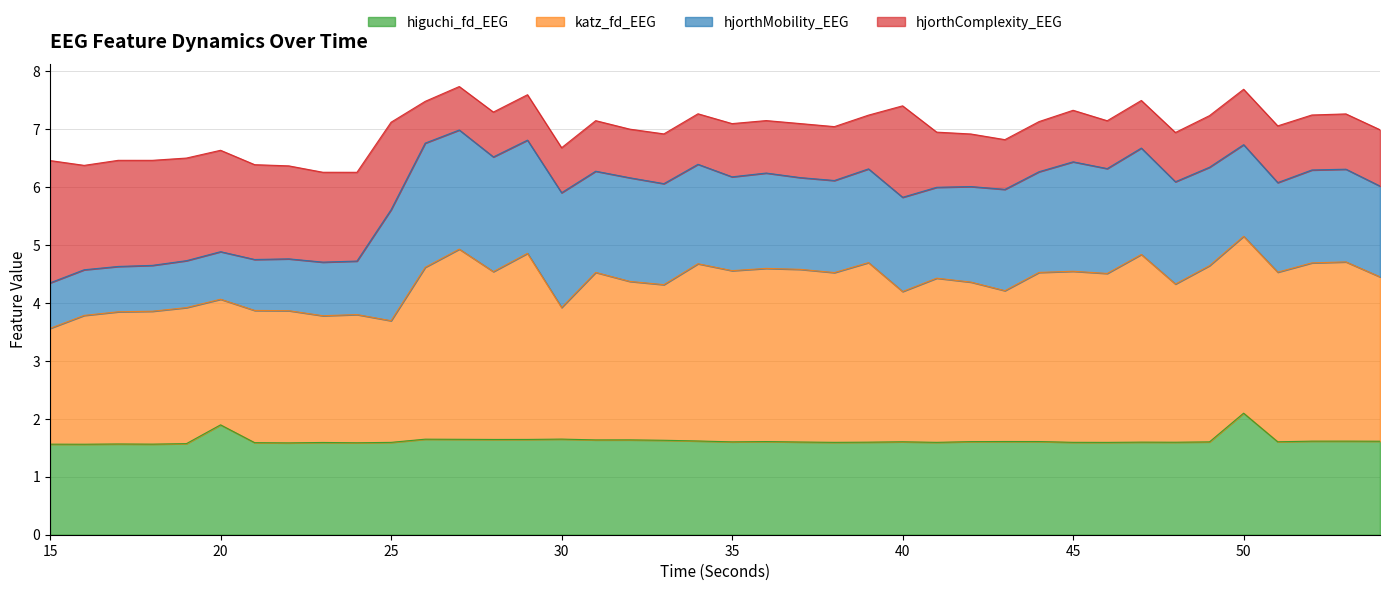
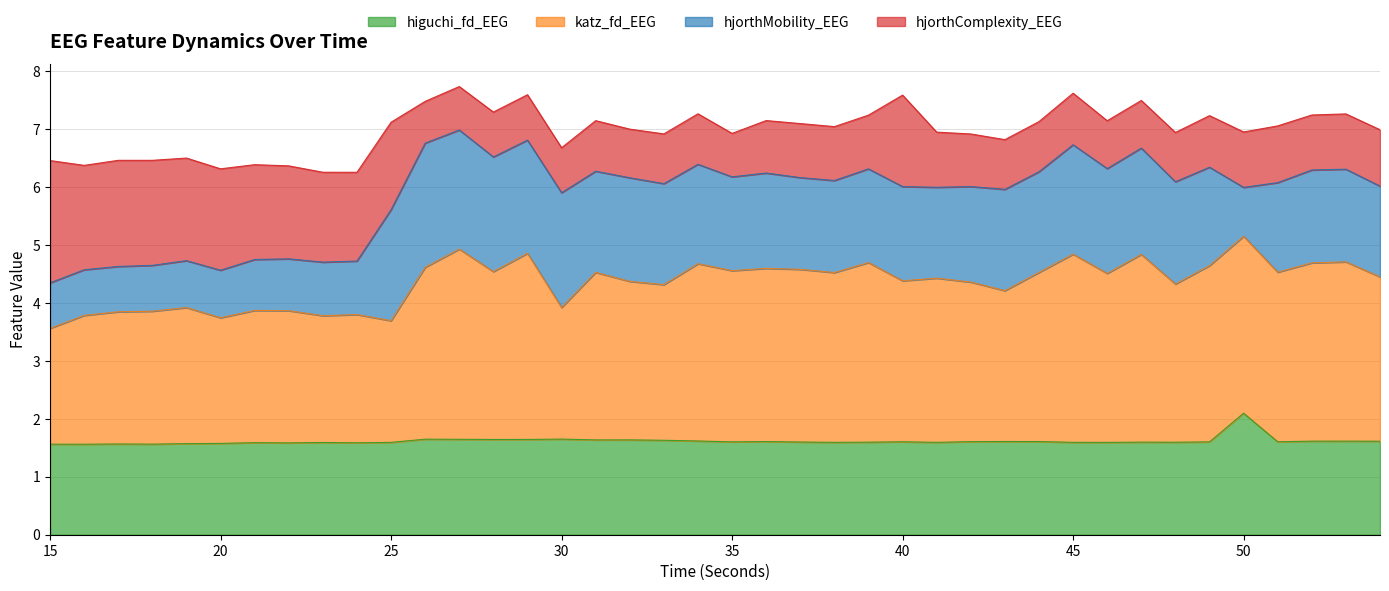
higuchi_fd_EEG, 20: 1.9 -> 1.6
hjorthComplexity_EEG, 35: 0.9 -> 0.7
katz_fd_EEG, 40: 2.6 -> 2.8
katz_fd_EEG, 45: 3.0 -> 3.2
hjorthMobility_EEG, 50: 1.6 -> 0.8
